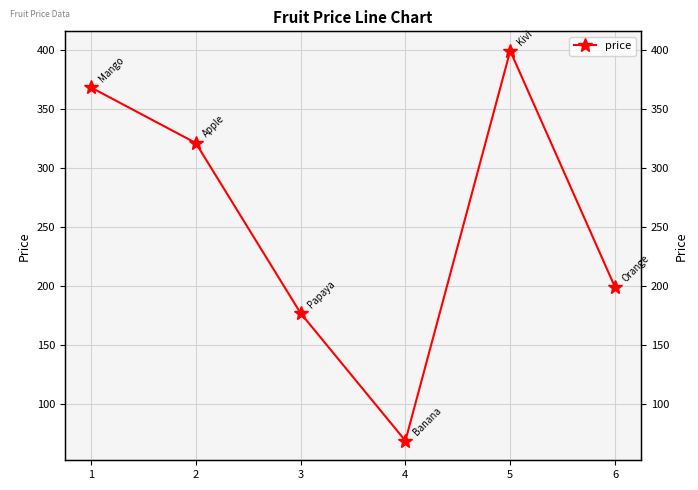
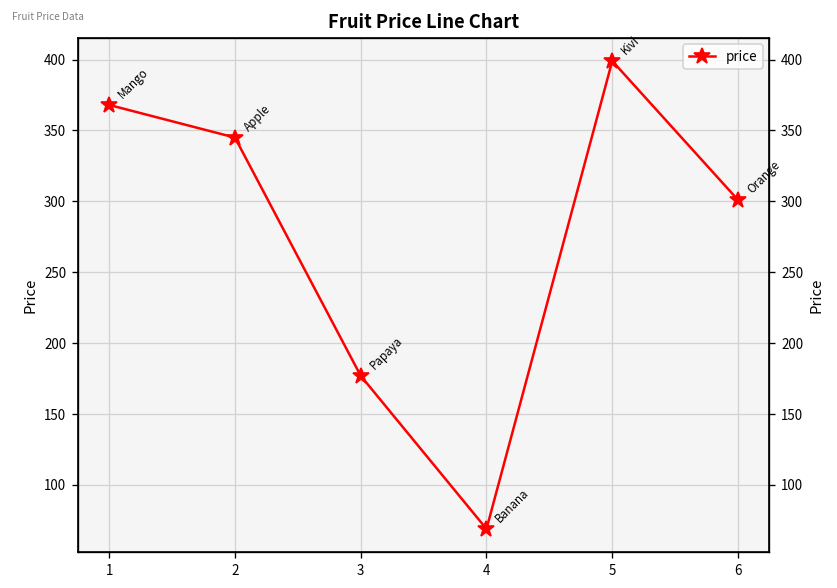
2: 321 -> 345
6: 199 -> 301
